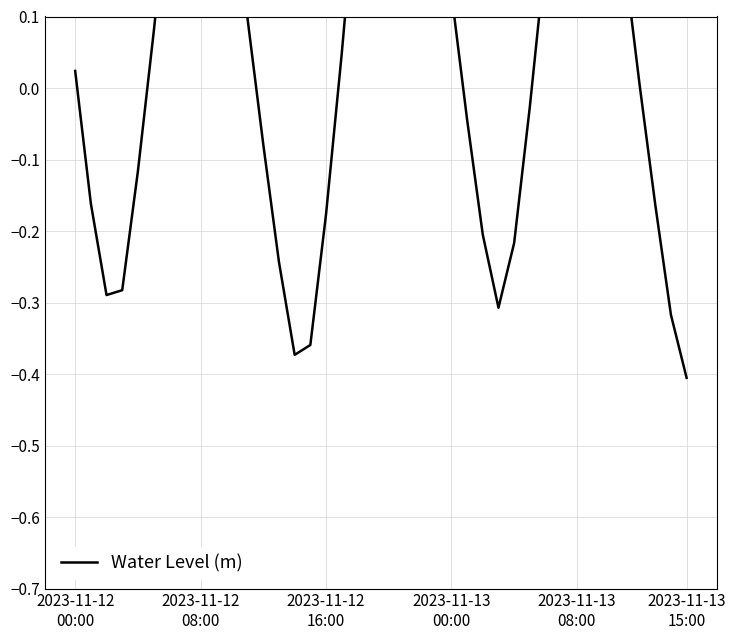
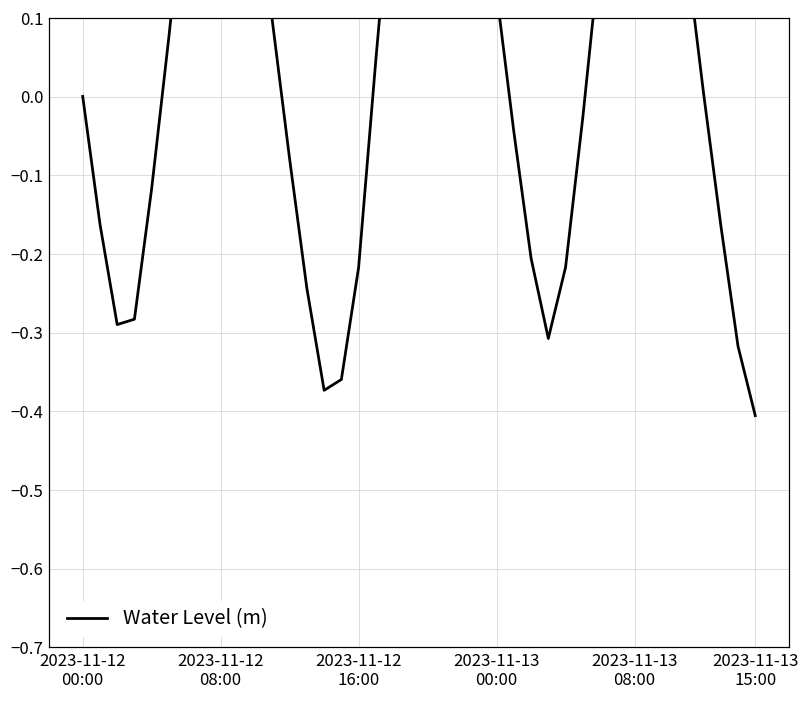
2023-11-12 00:00: 0.02 -> 0.00
2023-11-12 16:00: -0.18 -> -0.22
